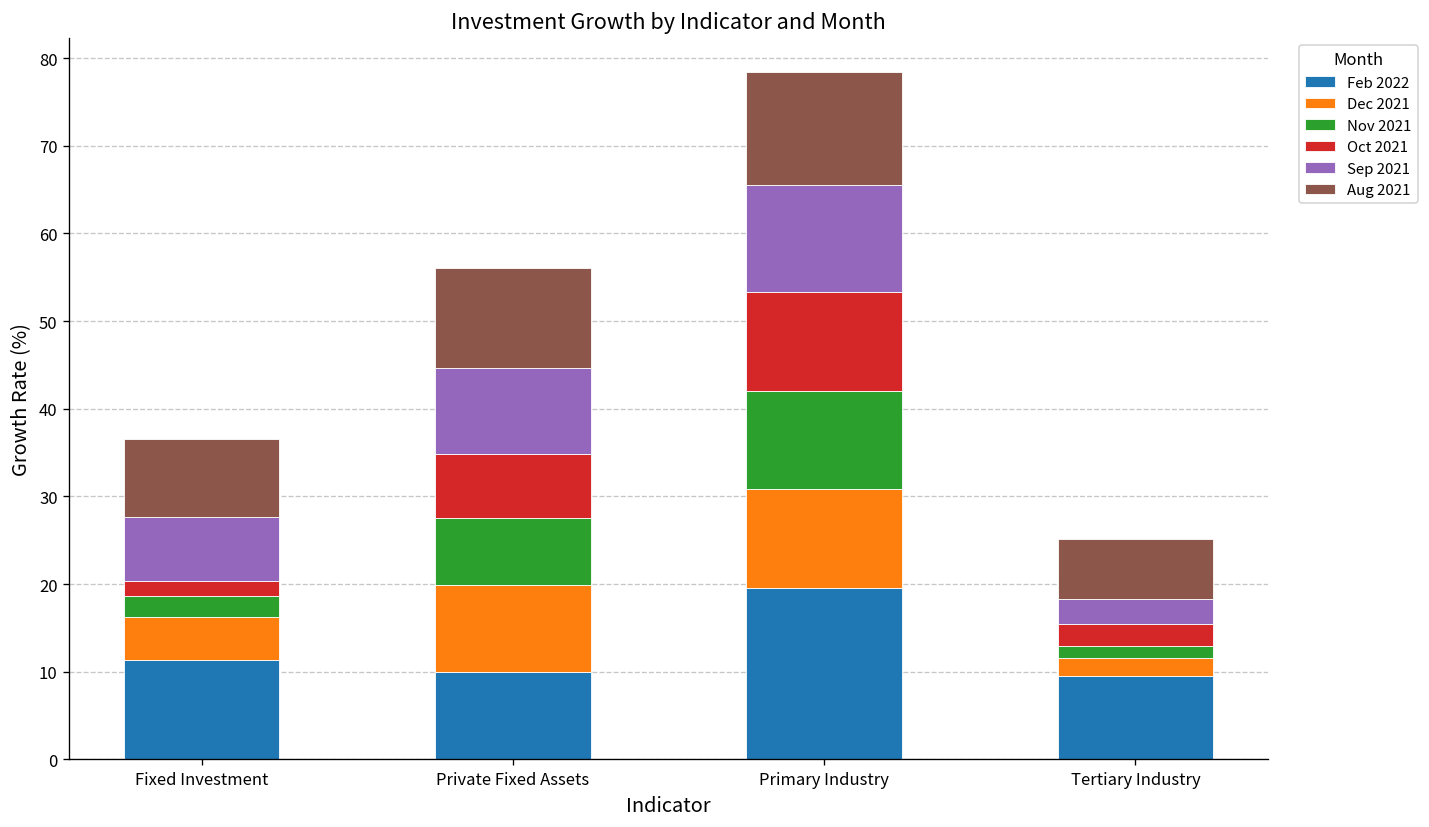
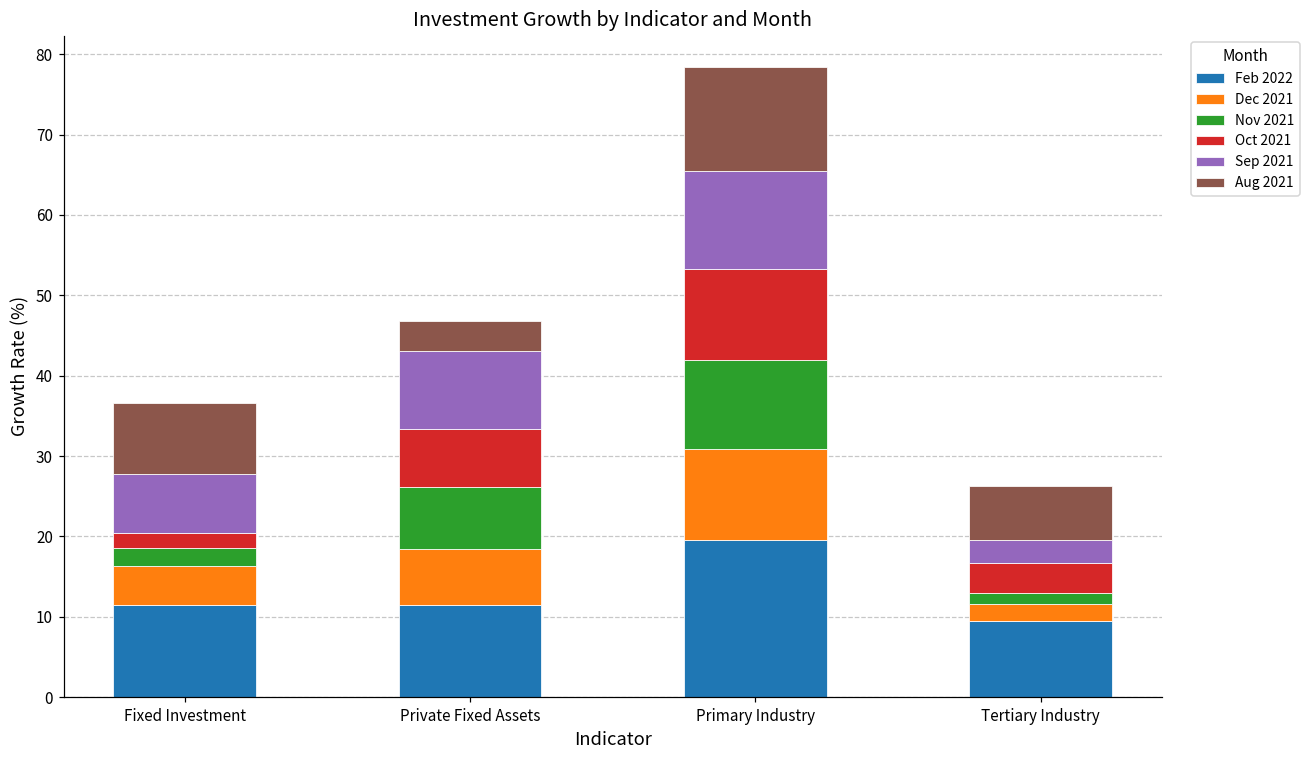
Feb 2022, Private Fixed Assets: 10 -> 11
Dec 2021, Private Fixed Assets: 10 -> 7
Aug 2021, Private Fixed Assets: 12 -> 4
Oct 2021, Tertiary Industry: 3 -> 4
